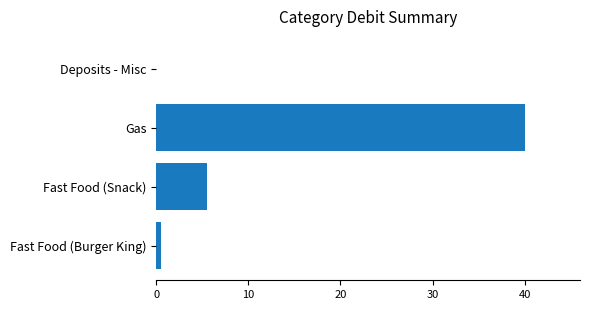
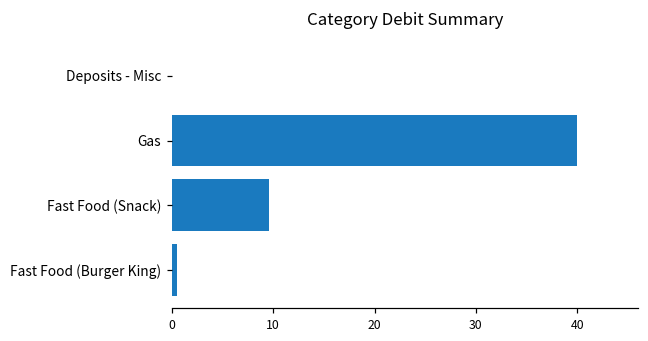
Fast Food (Snack): 6 -> 10
